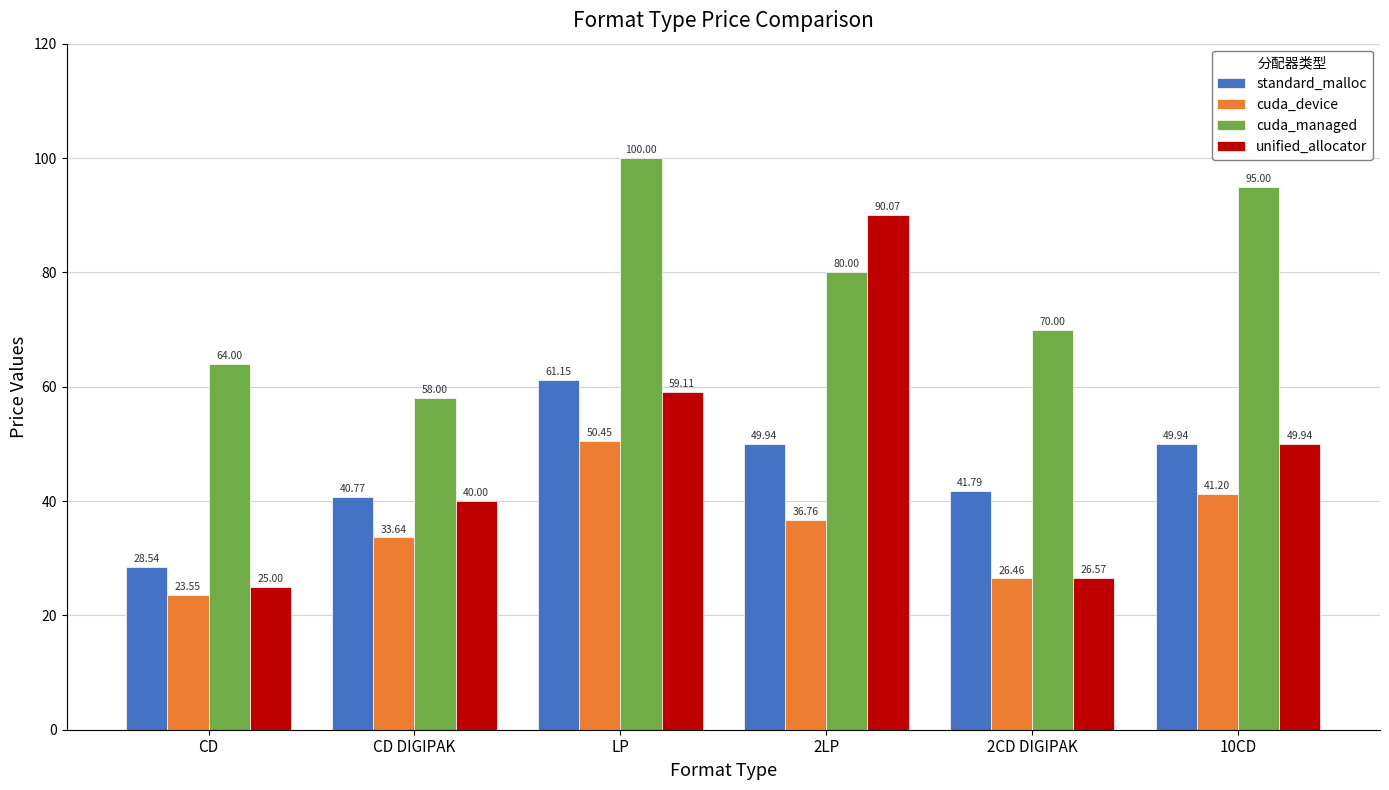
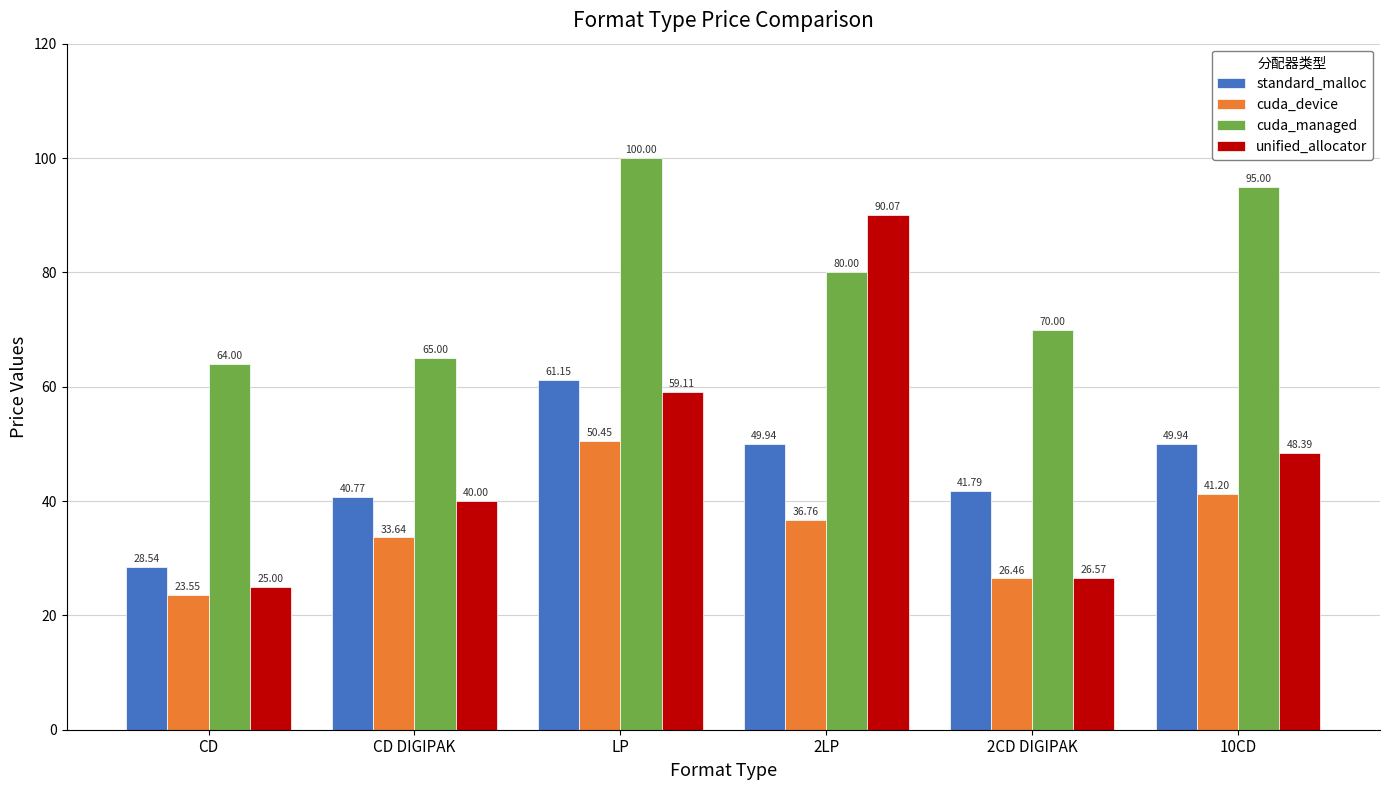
cuda_managed, CD DIGIPAK: 58.00 -> 65.00
unified_allocator, 10CD: 49.94 -> 48.39
